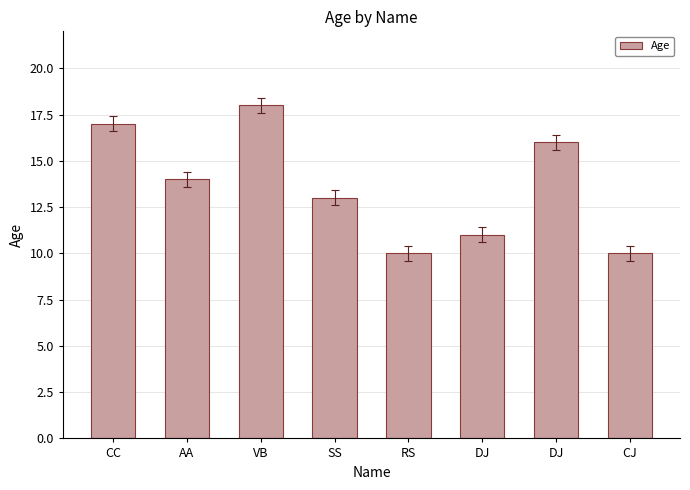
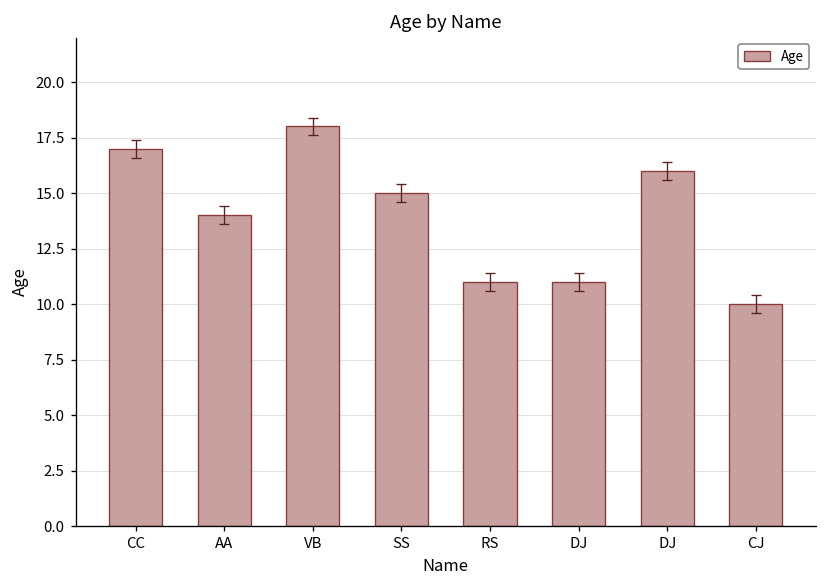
Age, SS: 13 -> 15
Age, RS: 10 -> 11
